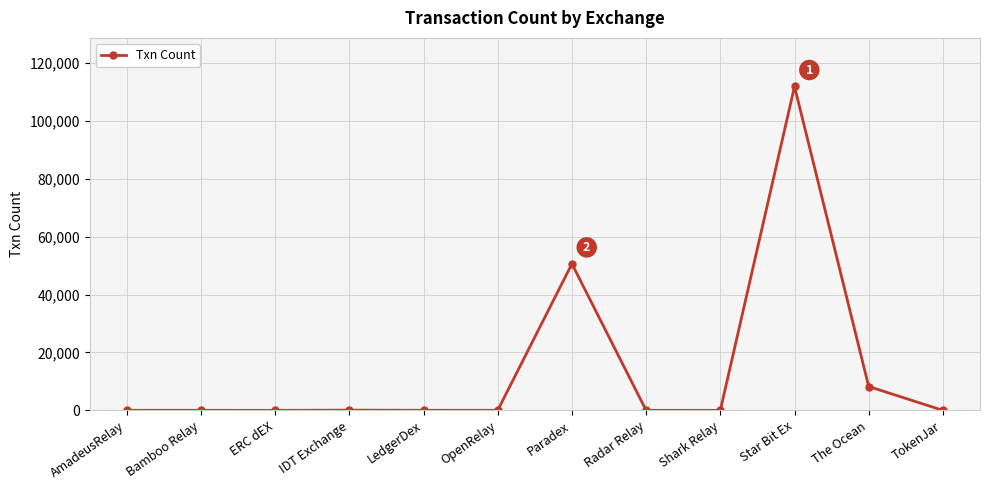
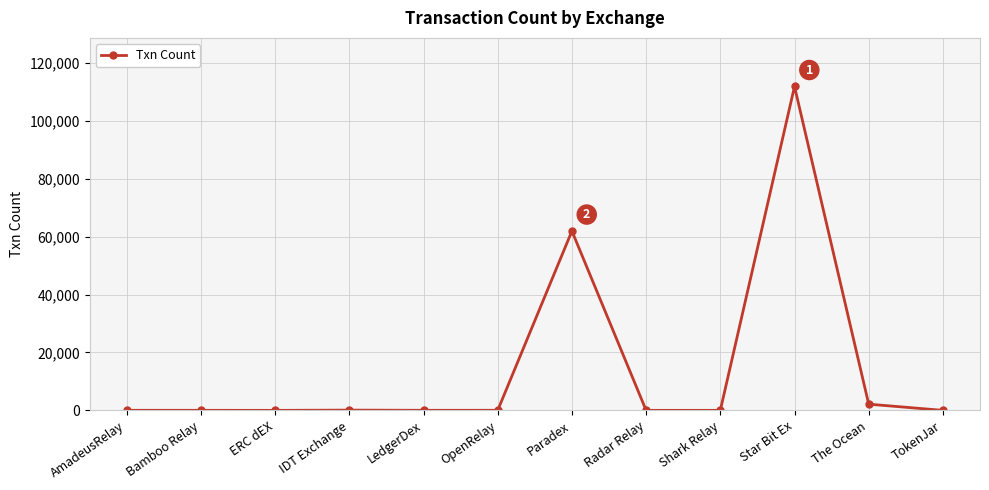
Paradex: 51,000 -> 62,000
The Ocean: 8,000 -> 2,000
